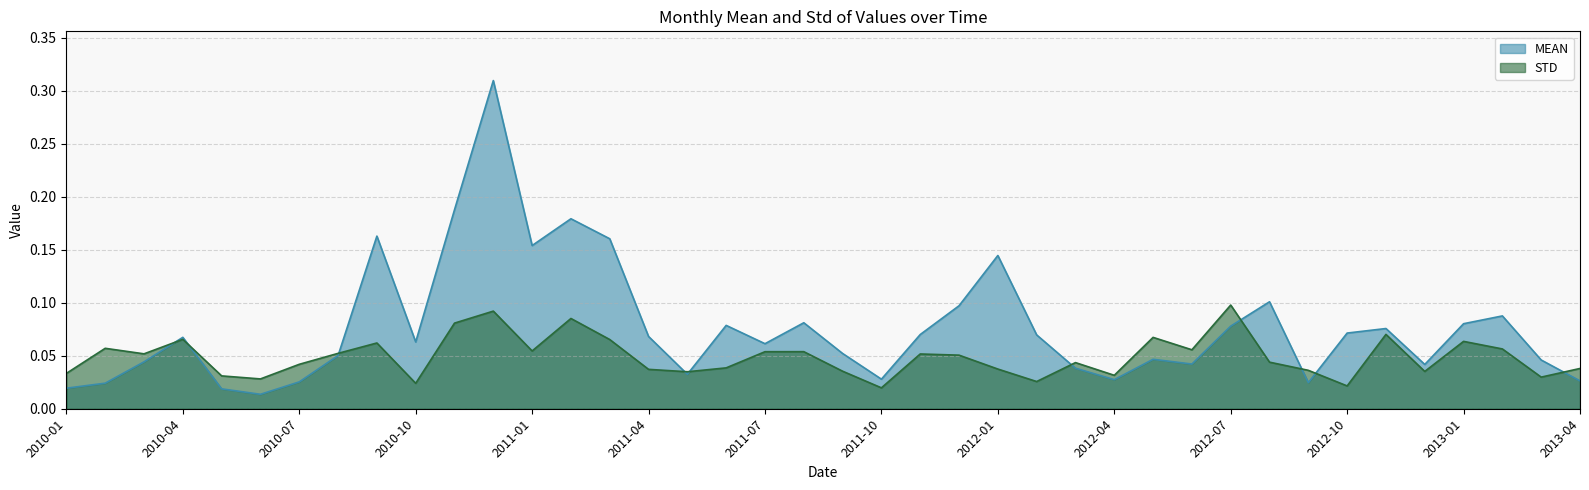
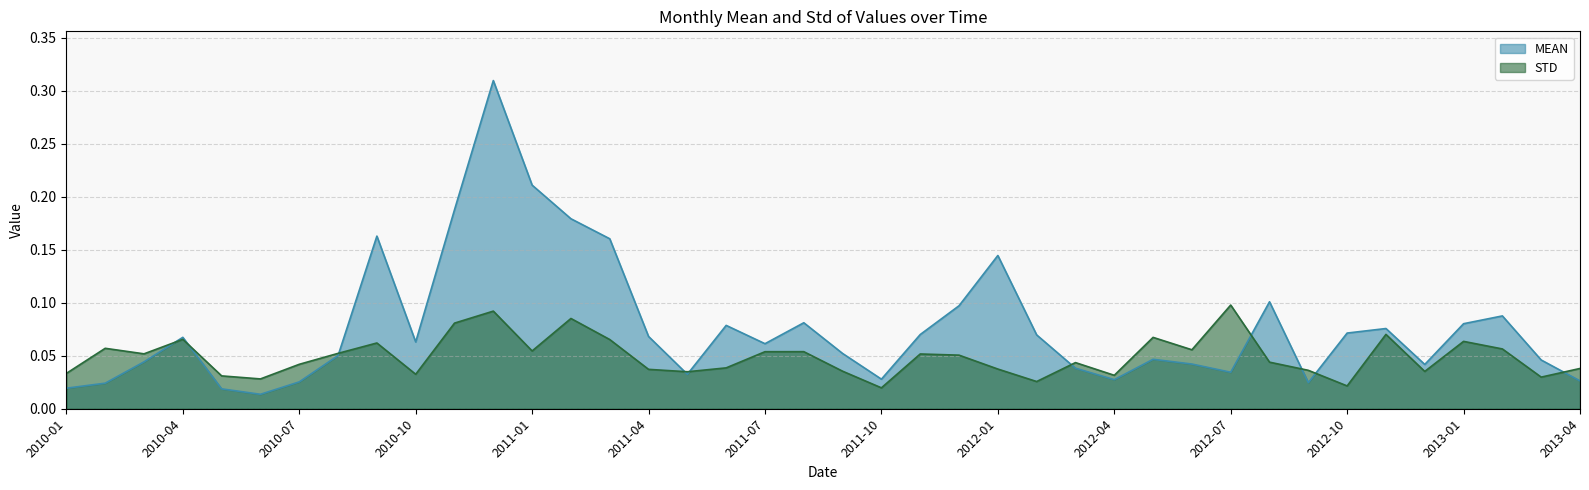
STD, 2010-10: 0.024 -> 0.033
MEAN, 2011-01: 0.154 -> 0.211
MEAN, 2012-07: 0.078 -> 0.034
